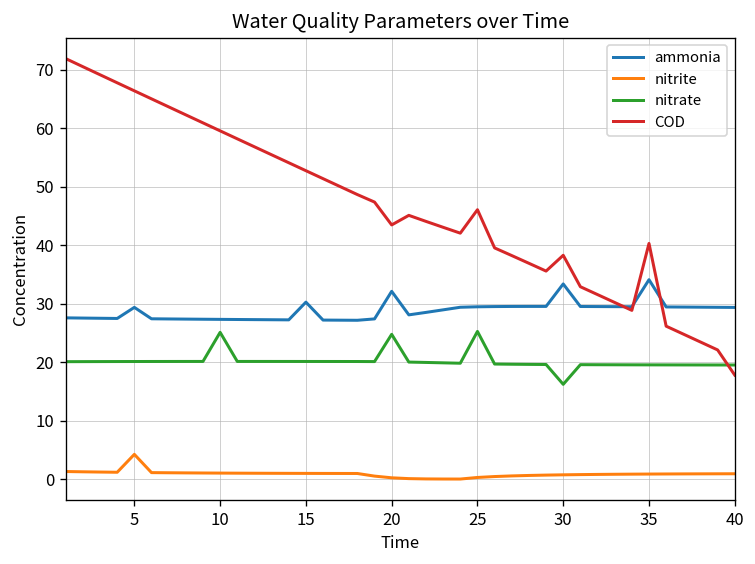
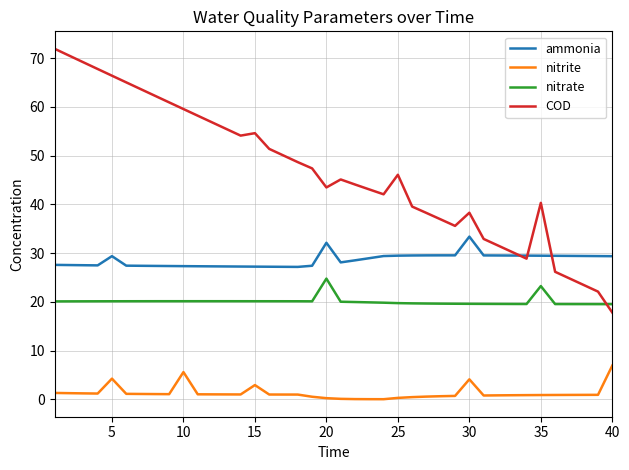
nitrite, 10: 1 -> 6
nitrate, 10: 25 -> 20
ammonia, 15: 30 -> 27
nitrite, 15: 1 -> 3
COD, 15: 53 -> 55
nitrate, 25: 25 -> 20
nitrite, 30: 1 -> 4
nitrate, 30: 16 -> 20
ammonia, 35: 34 -> 29
nitrate, 35: 20 -> 23
nitrite, 40: 1 -> 7
